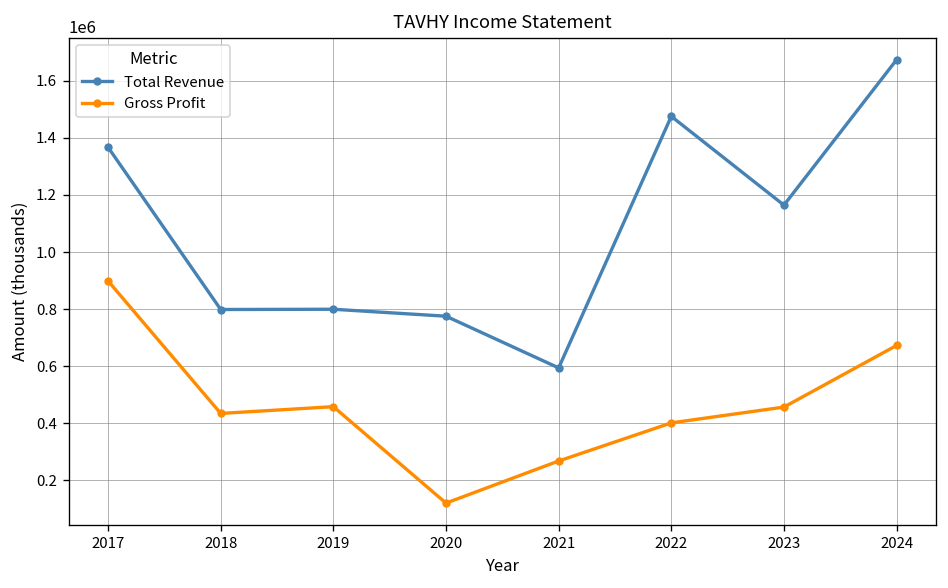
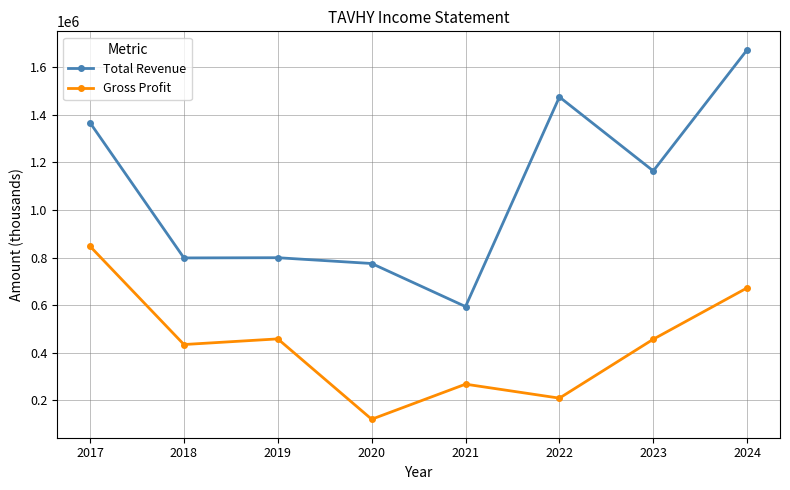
Gross Profit, 2017: 900000 -> 850000
Gross Profit, 2022: 400000 -> 210000
